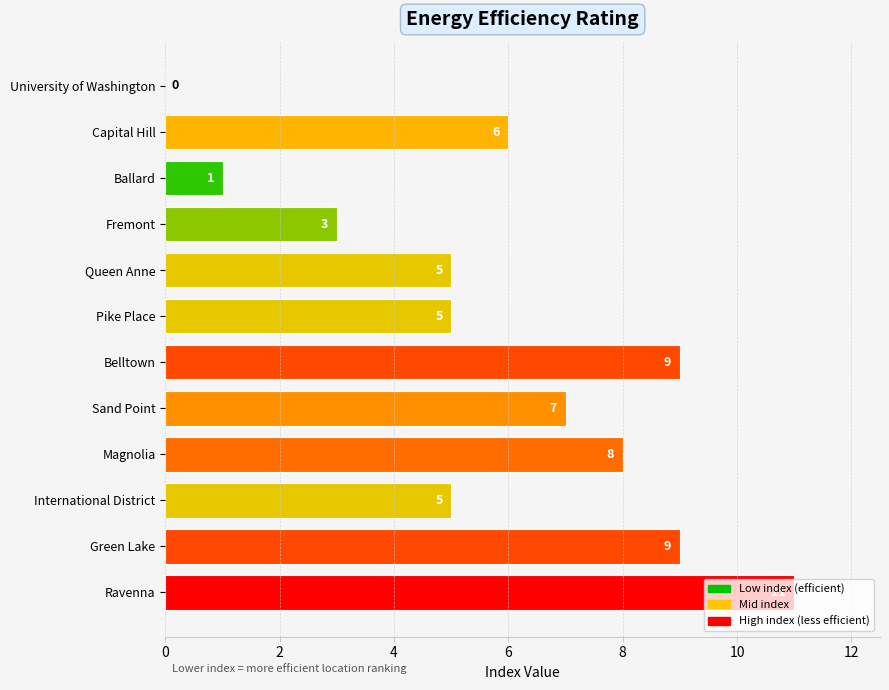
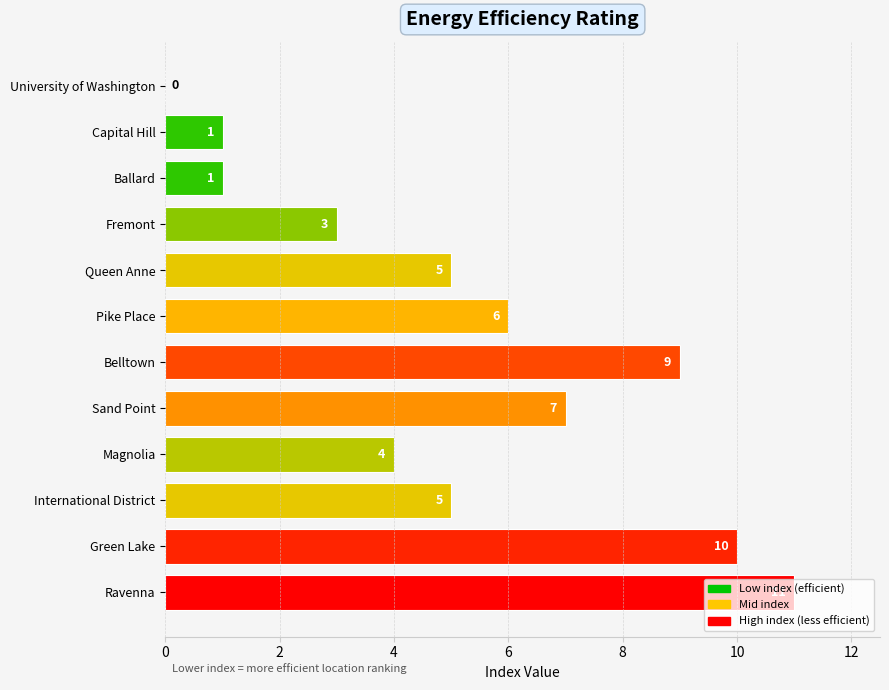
Capital Hill: 6 -> 1
Pike Place: 5 -> 6
Magnolia: 8 -> 4
Green Lake: 9 -> 10
